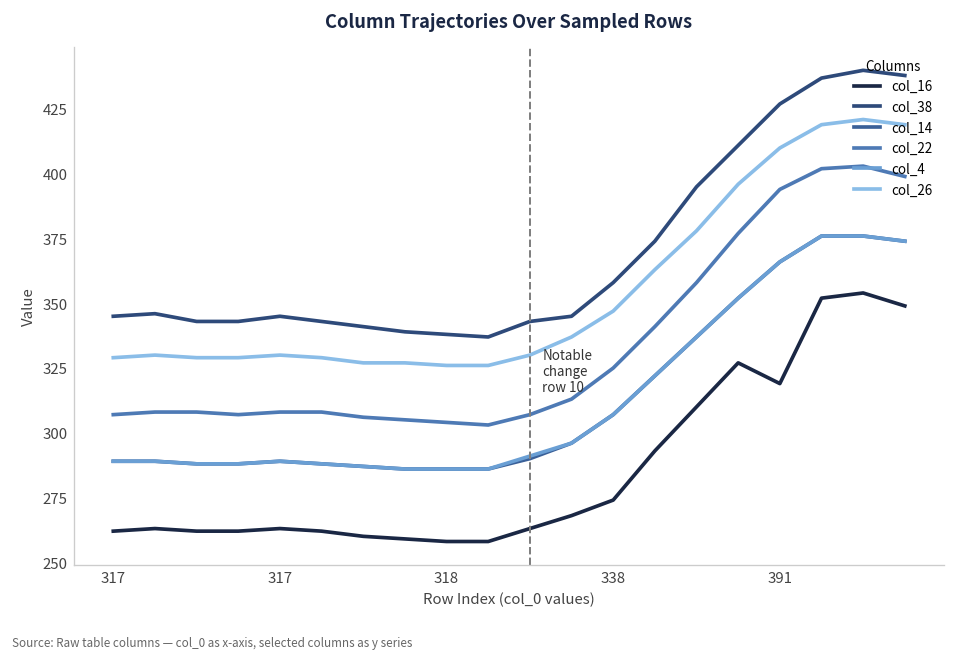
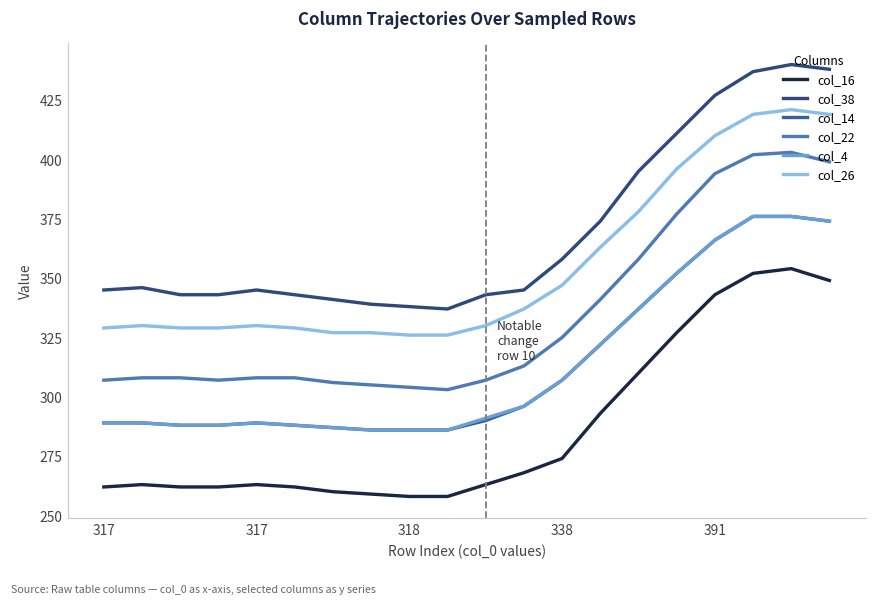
col_16, 391: 319 -> 343
